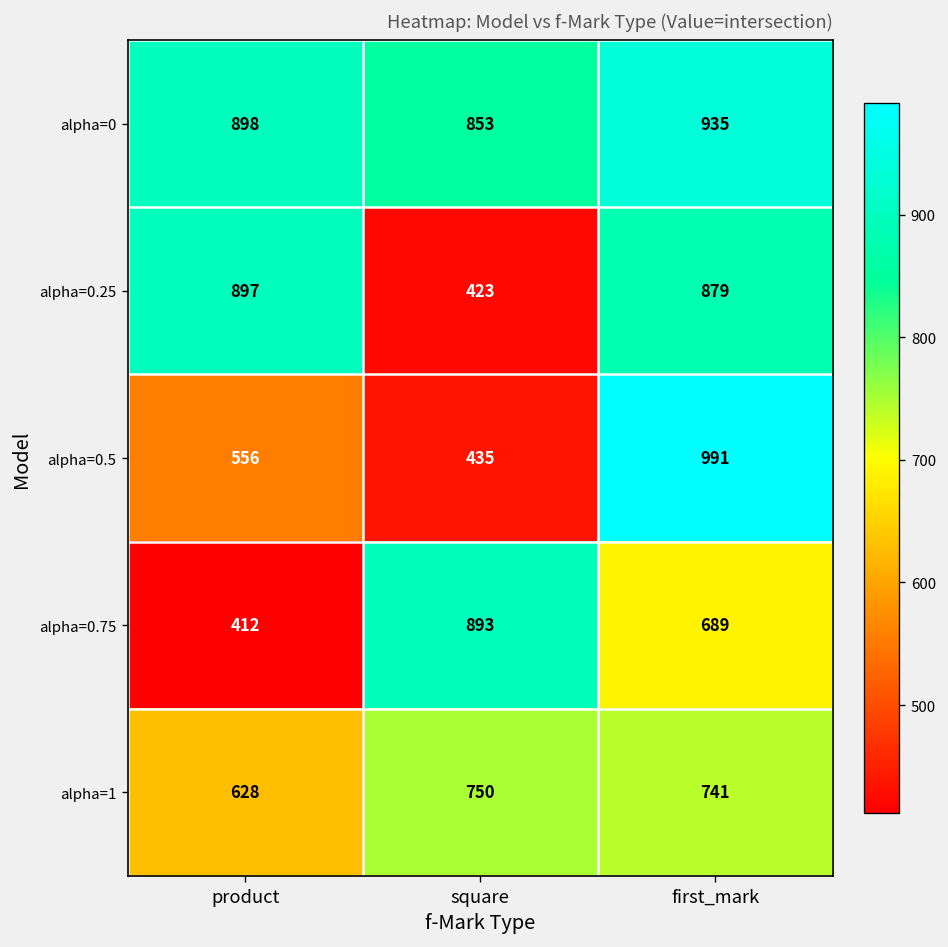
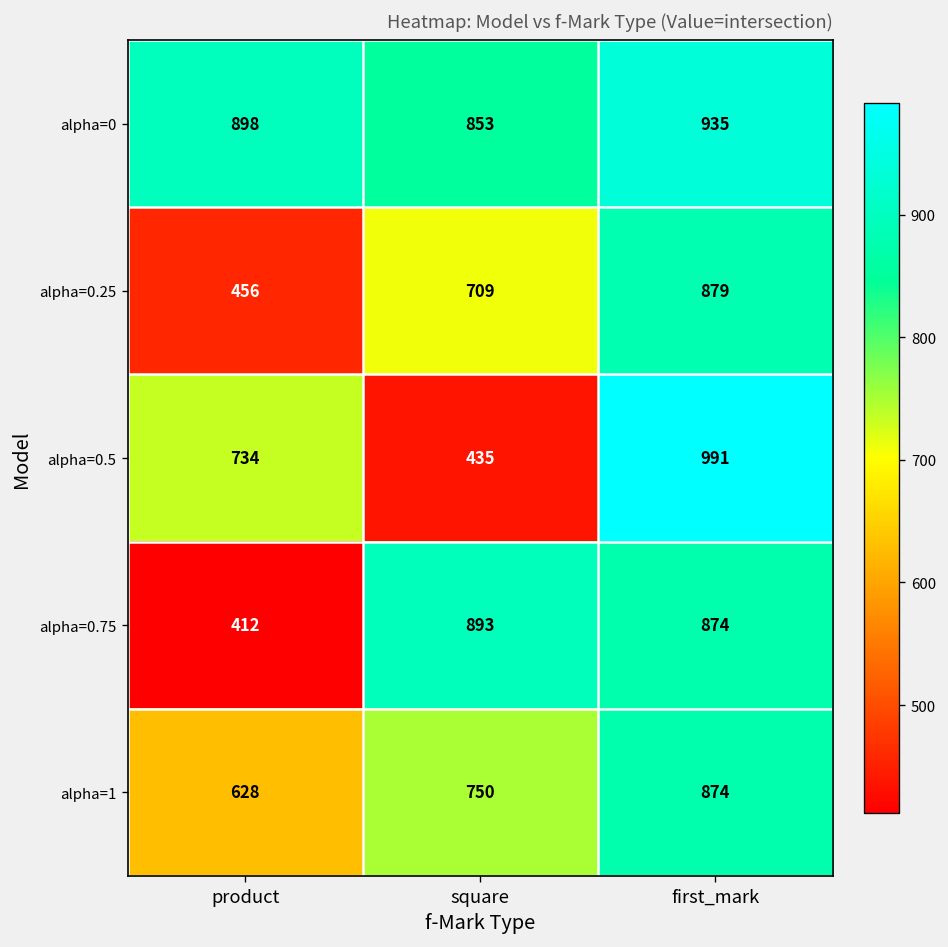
alpha=0.25, product: 897 -> 456
alpha=0.25, square: 423 -> 709
alpha=0.5, product: 556 -> 734
alpha=0.75, first_mark: 689 -> 874
alpha=1, first_mark: 741 -> 874
